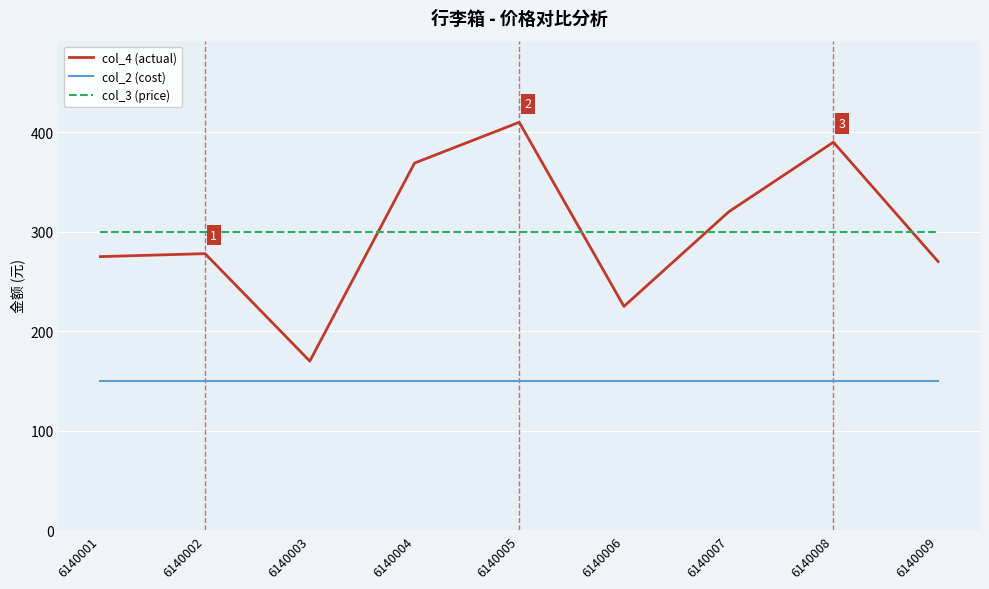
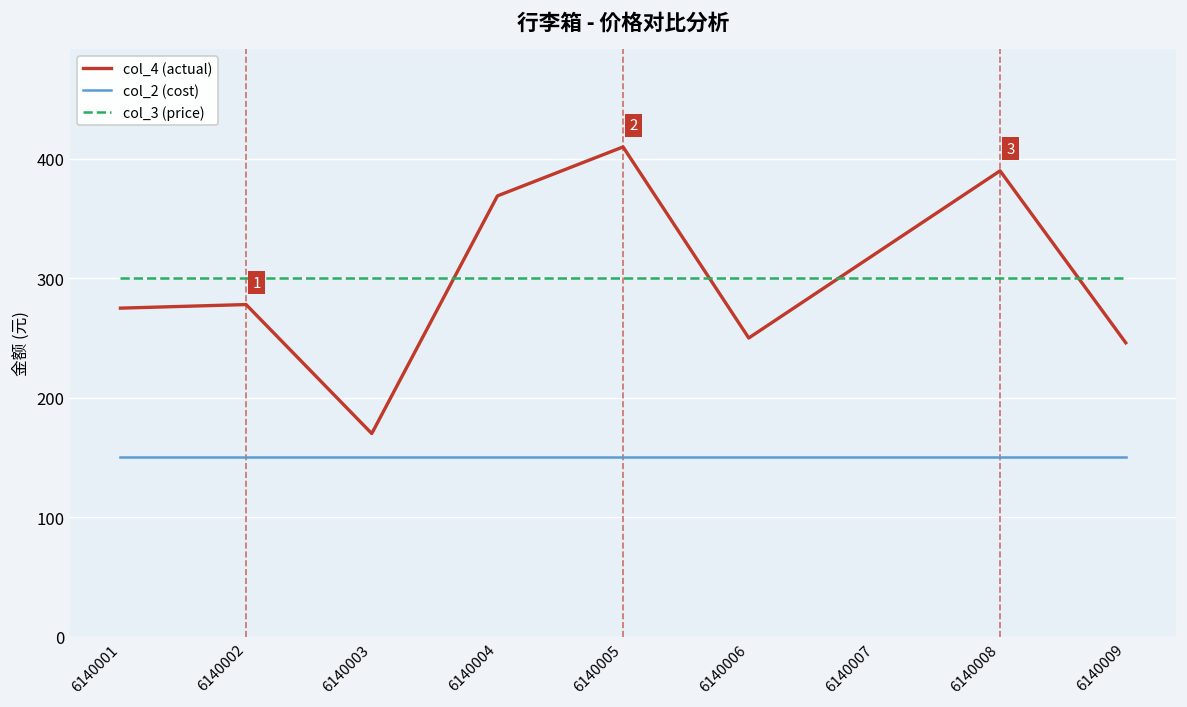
col_4 (actual), 6140006: 230 -> 250
col_4 (actual), 6140009: 270 -> 250
